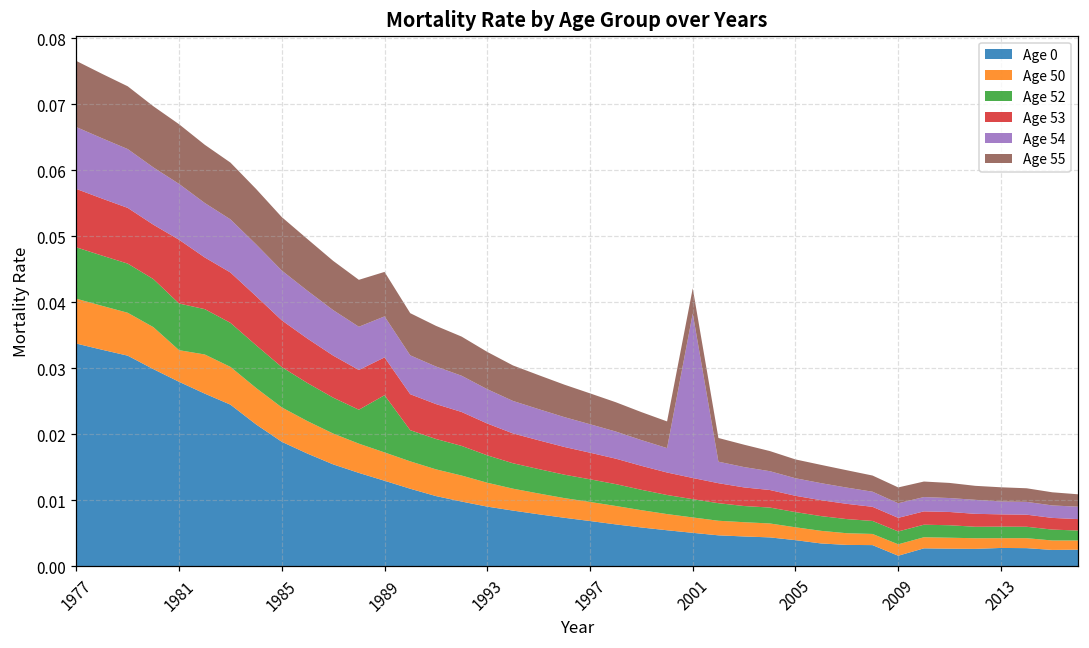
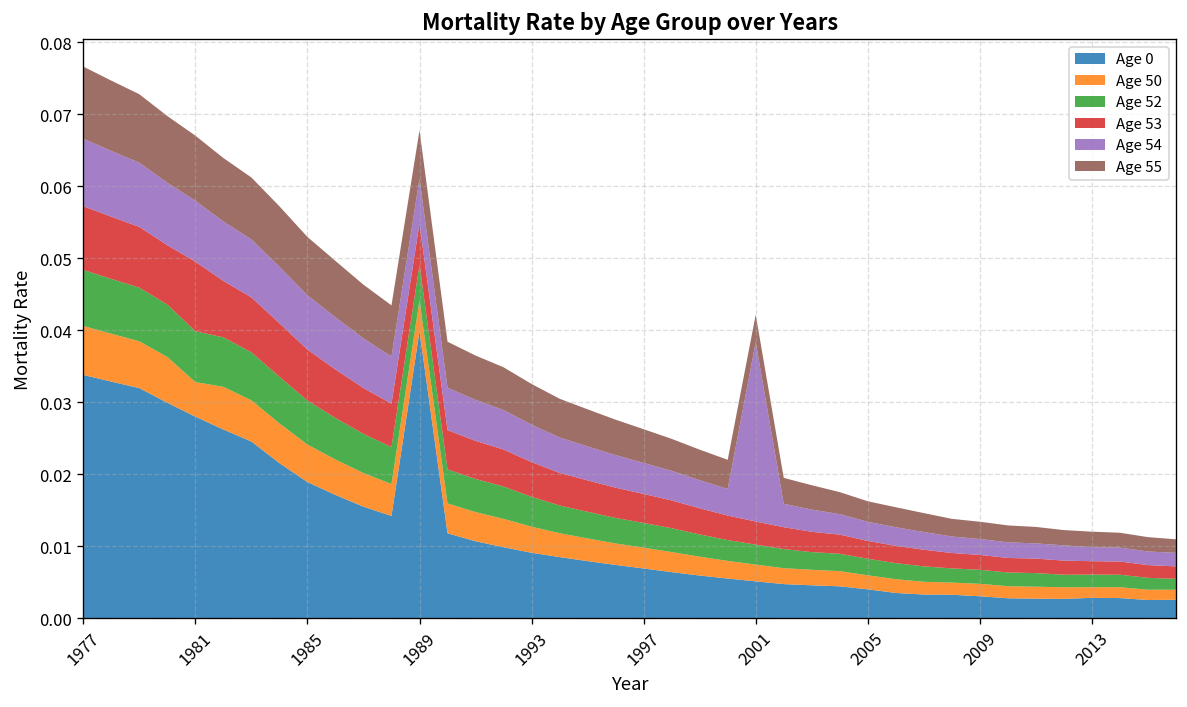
Age 0, 1989: 0.013 -> 0.040
Age 52, 1989: 0.009 -> 0.005
Age 0, 2009: 0.002 -> 0.003
